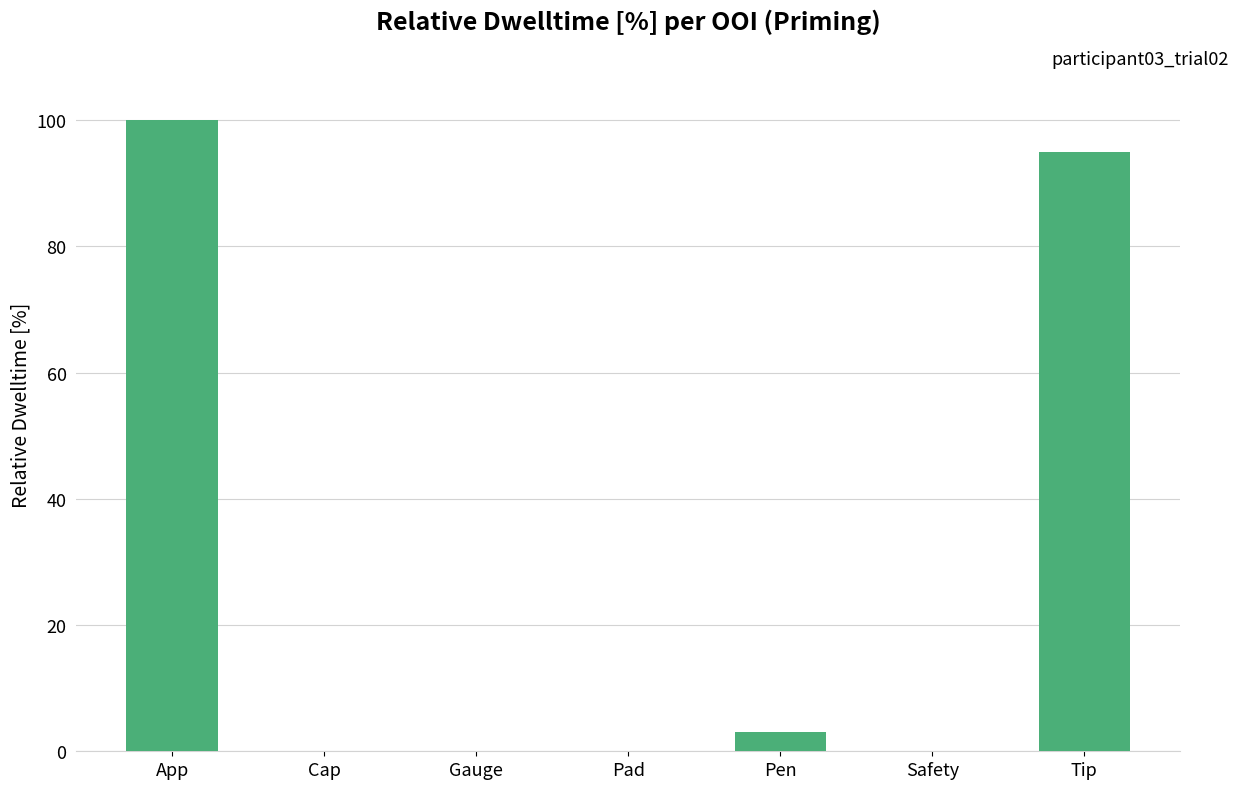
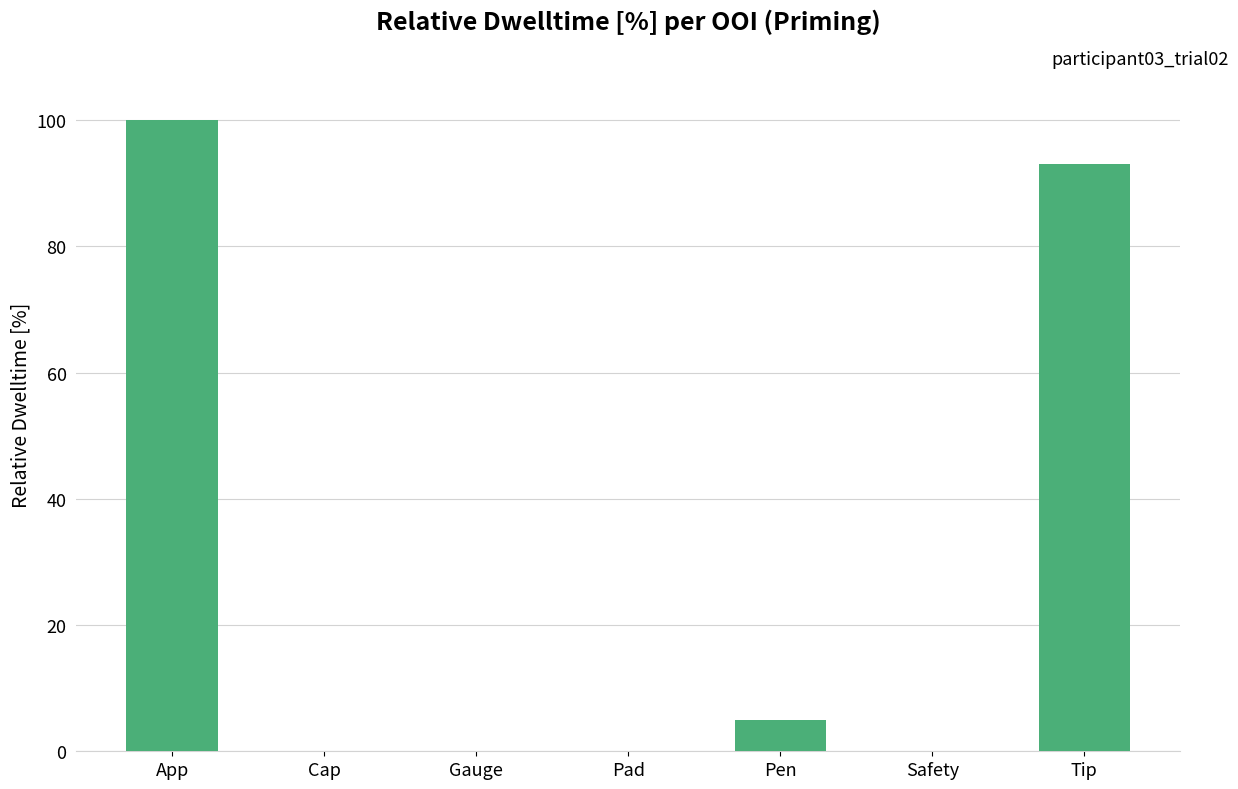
Pen: 3 -> 5
Tip: 95 -> 93
